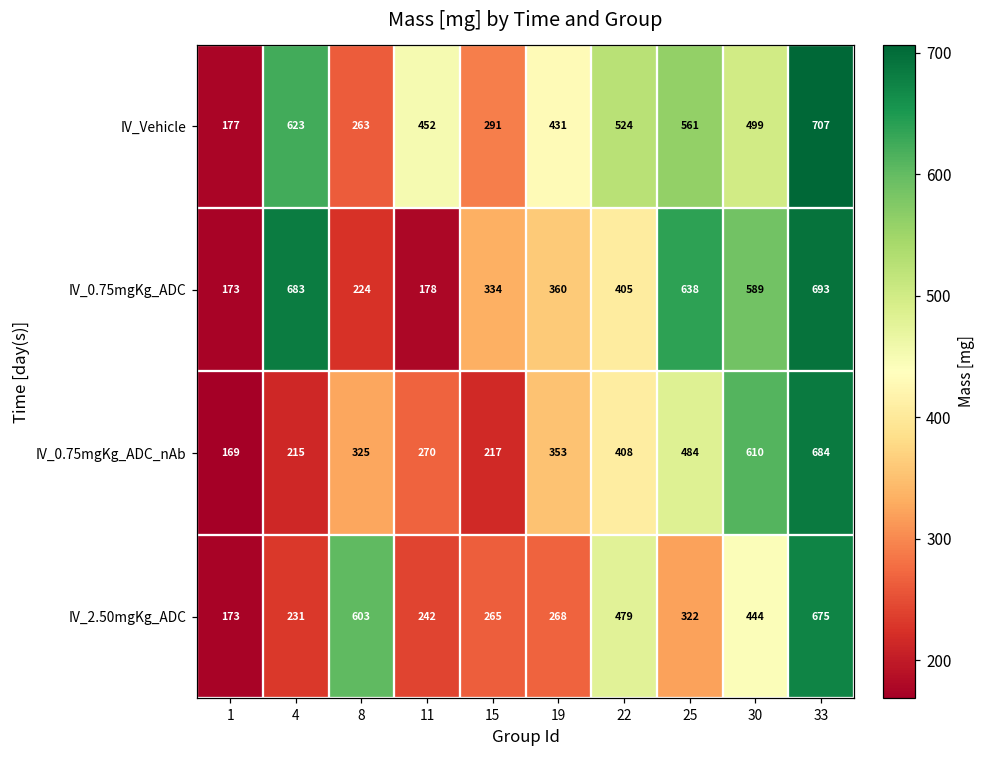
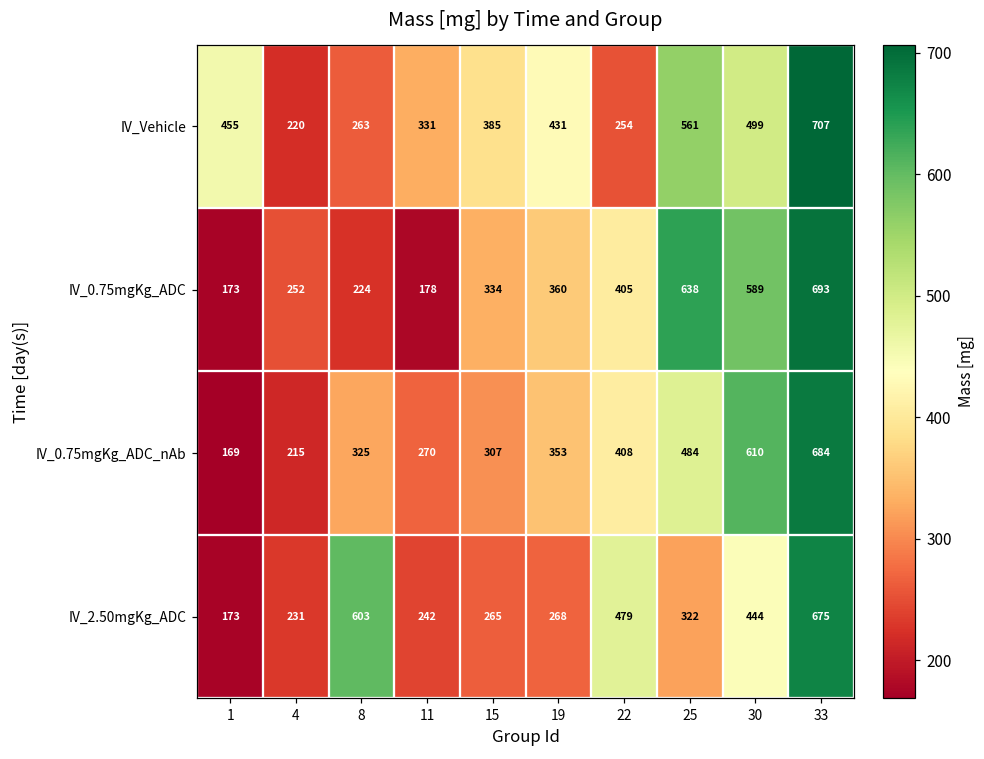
IV_Vehicle, 1: 177 -> 455
IV_Vehicle, 4: 623 -> 220
IV_Vehicle, 11: 452 -> 331
IV_Vehicle, 15: 291 -> 385
IV_Vehicle, 22: 524 -> 254
IV_0.75mgKg_ADC, 4: 683 -> 252
IV_0.75mgKg_ADC_nAb, 15: 217 -> 307
